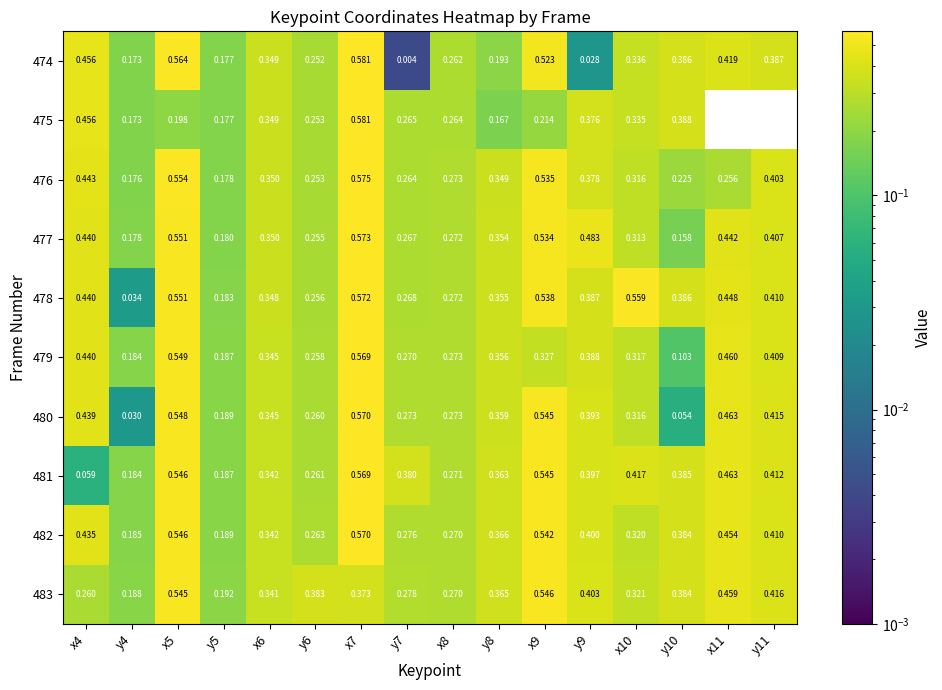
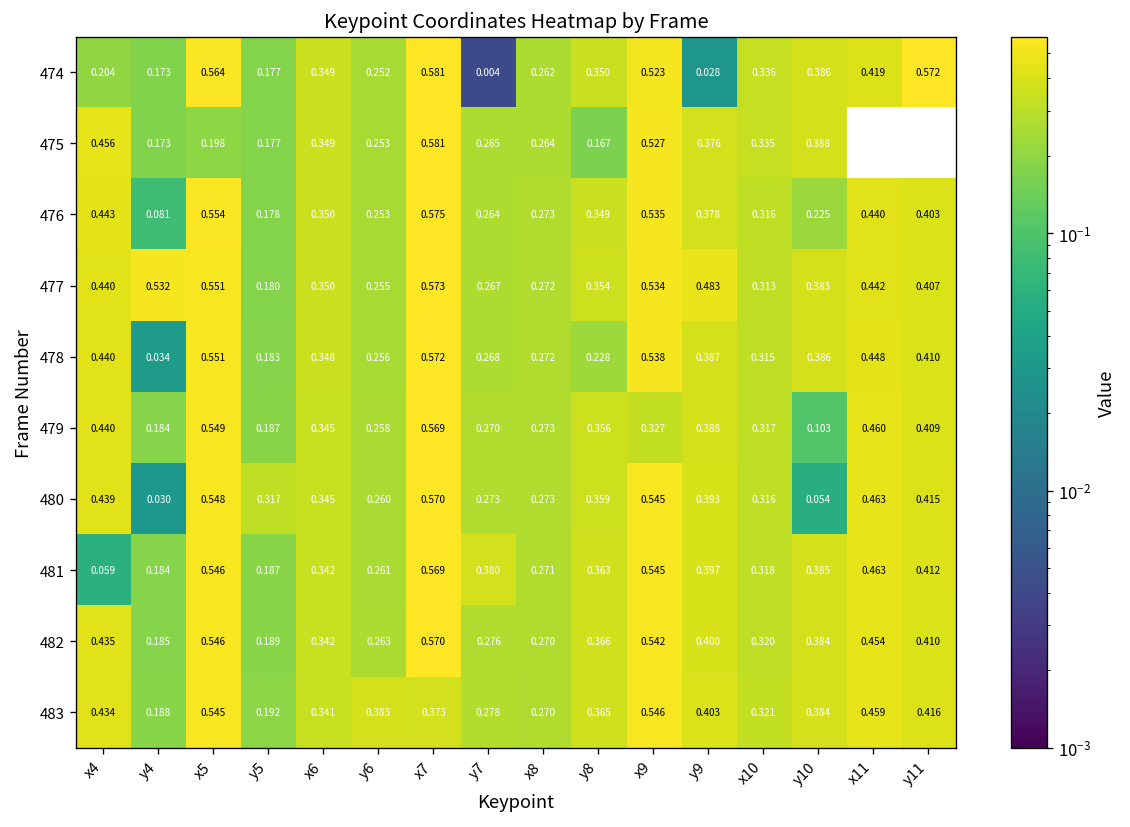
474, x4: 0.456 -> 0.204
474, y8: 0.193 -> 0.350
474, y11: 0.387 -> 0.572
475, x9: 0.214 -> 0.527
476, y4: 0.176 -> 0.081
476, x11: 0.256 -> 0.440
477, y4: 0.178 -> 0.532
477, y10: 0.158 -> 0.383
478, y8: 0.355 -> 0.228
478, x10: 0.559 -> 0.315
480, y5: 0.189 -> 0.317
481, x10: 0.417 -> 0.318
483, x4: 0.260 -> 0.434
